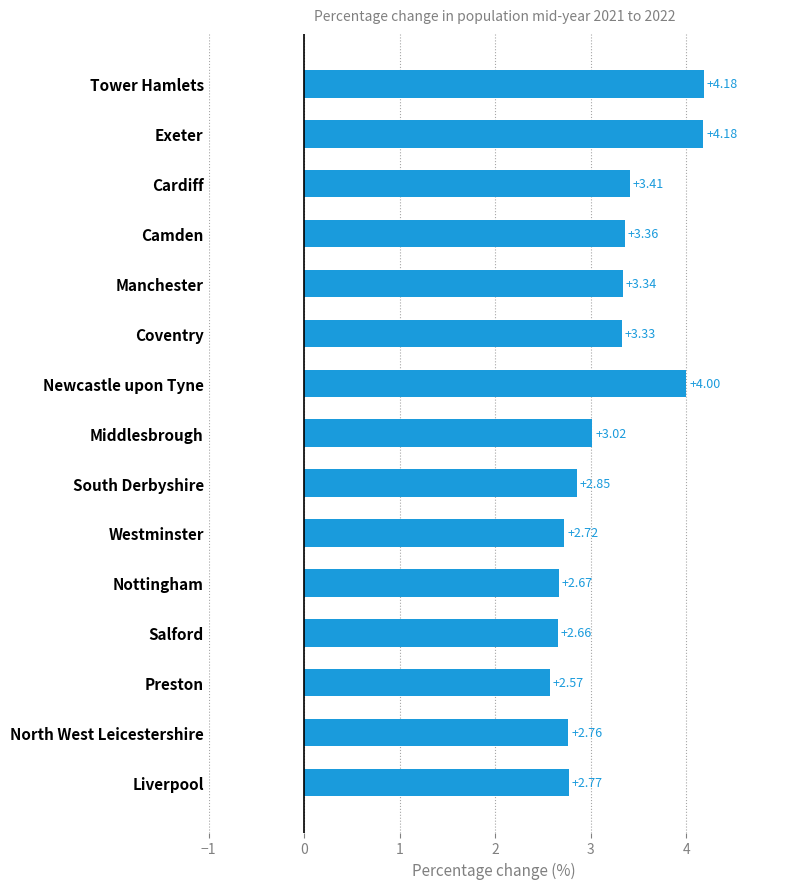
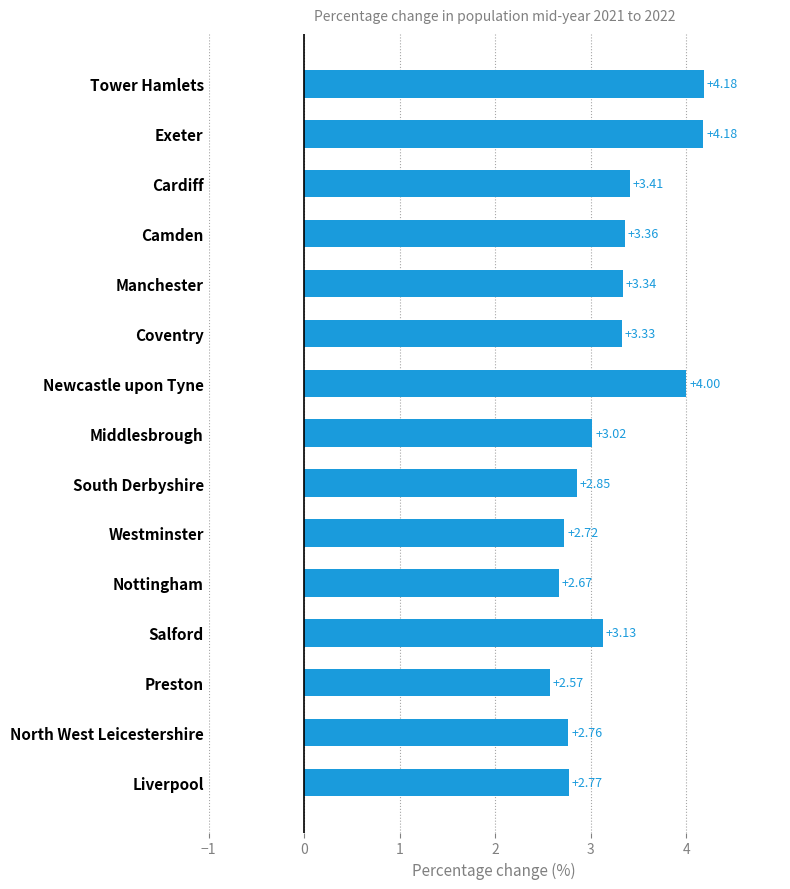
Salford: +2.66 -> +3.13
